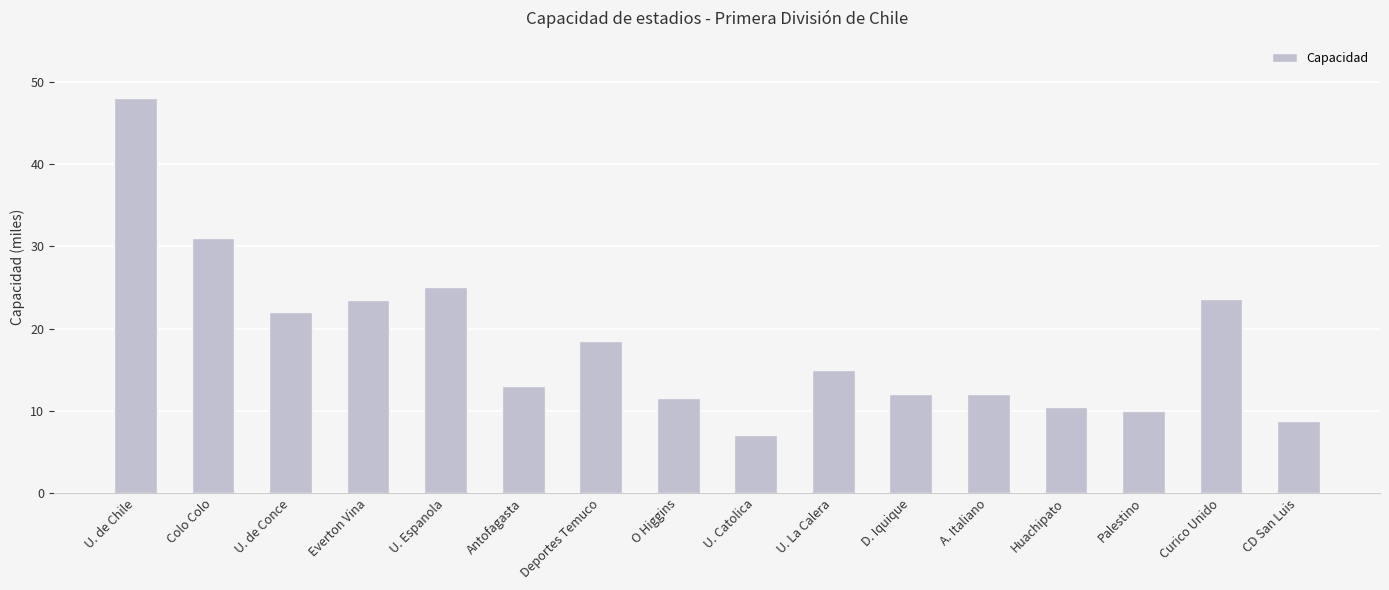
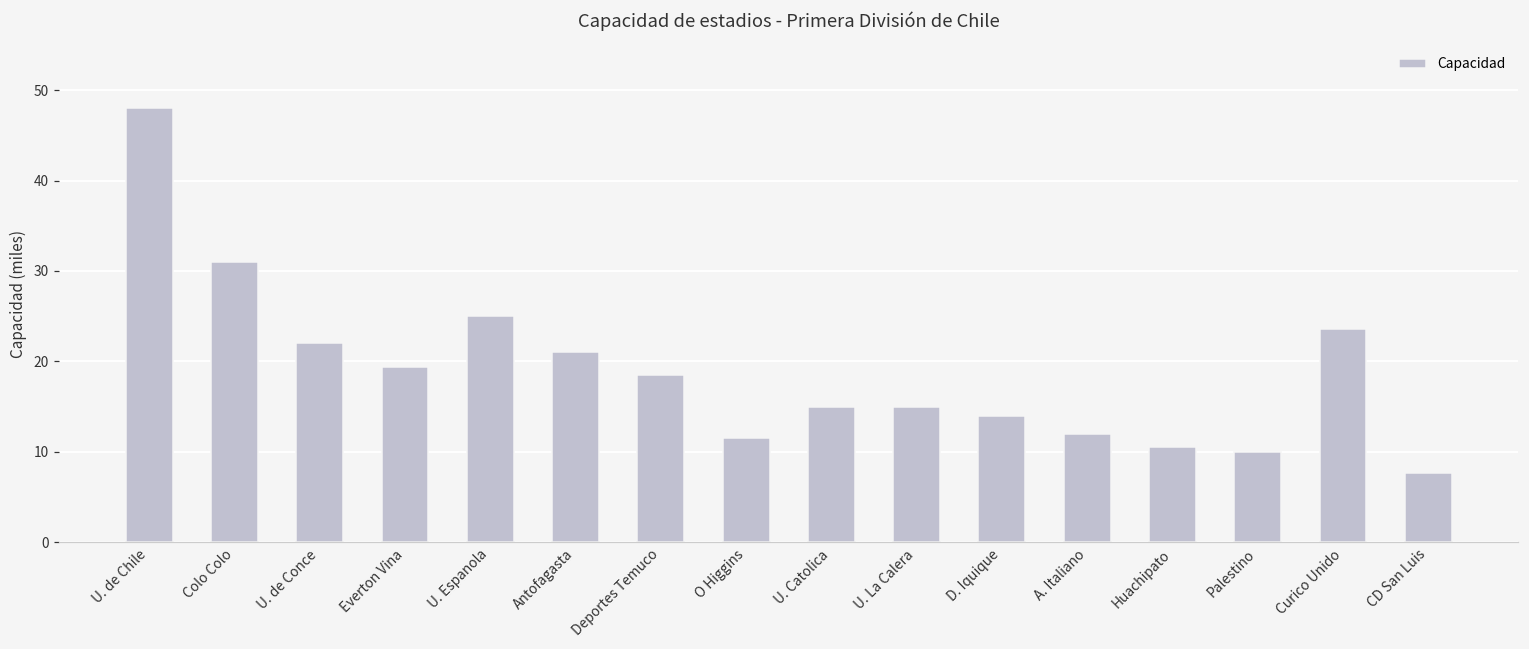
Everton Vina: 24 -> 19
Antofagasta: 13 -> 21
U. Catolica: 7 -> 15
D. Iquique: 12 -> 14
CD San Luis: 9 -> 8
